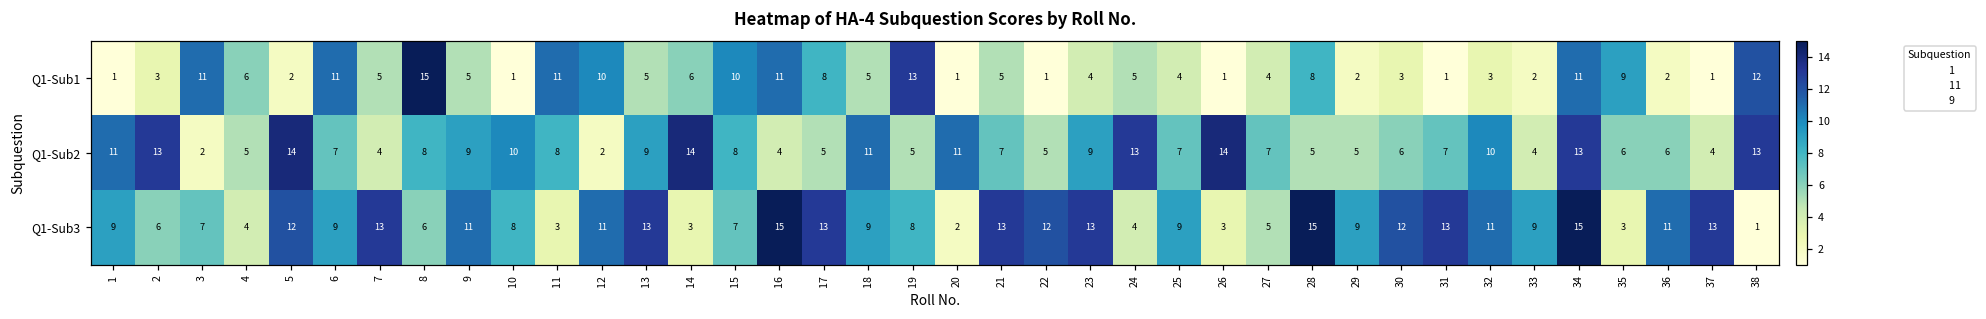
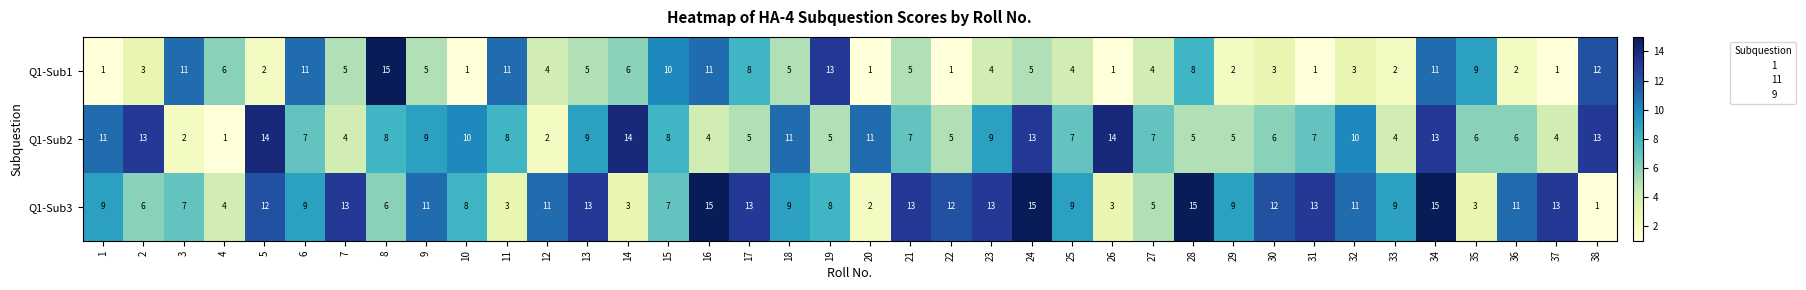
Q1-Sub1, 12: 10 -> 4
Q1-Sub2, 4: 5 -> 1
Q1-Sub3, 24: 4 -> 15
